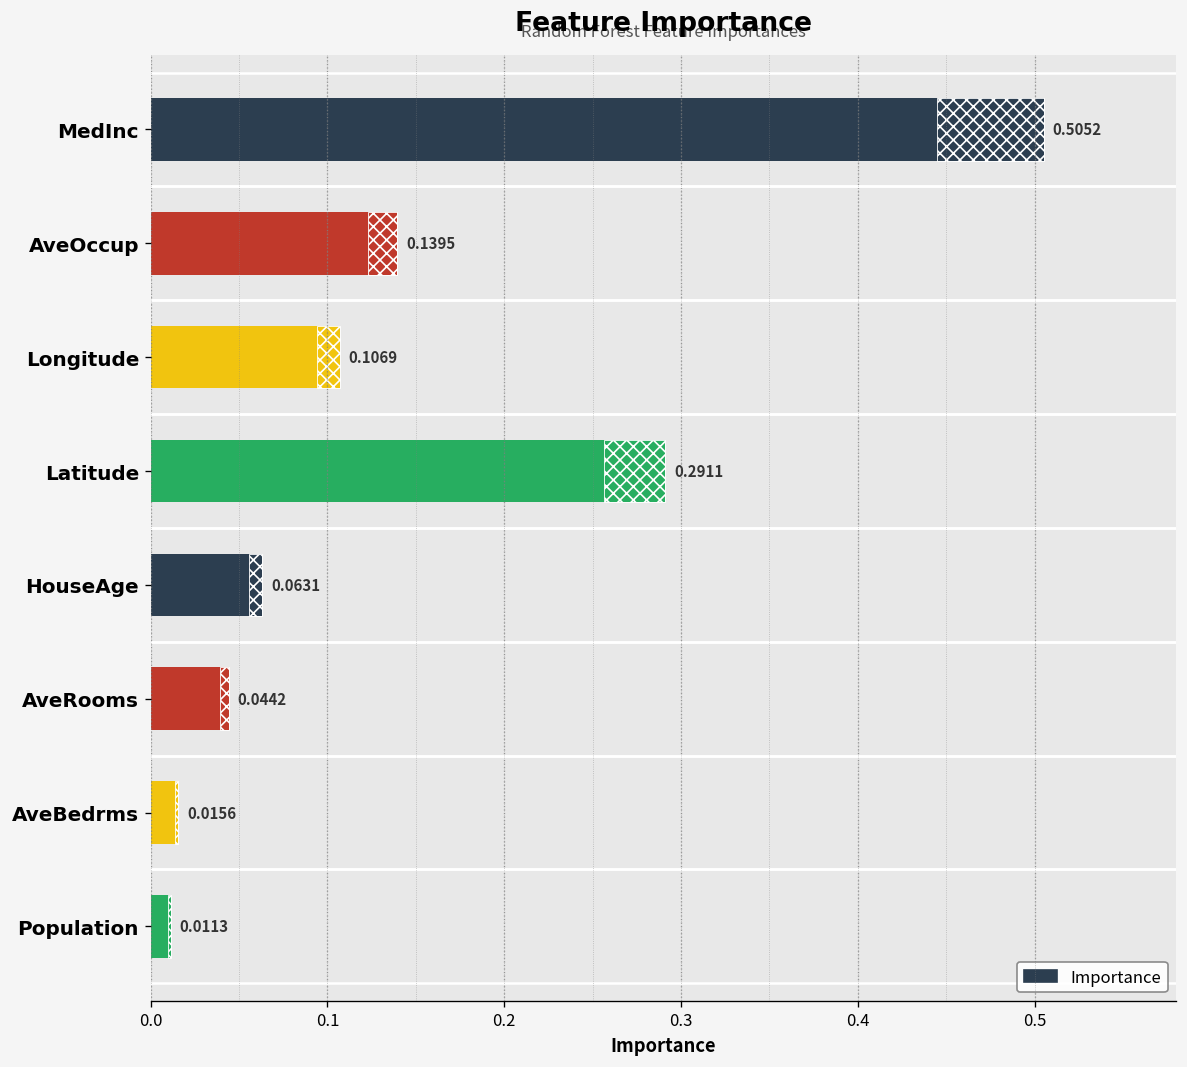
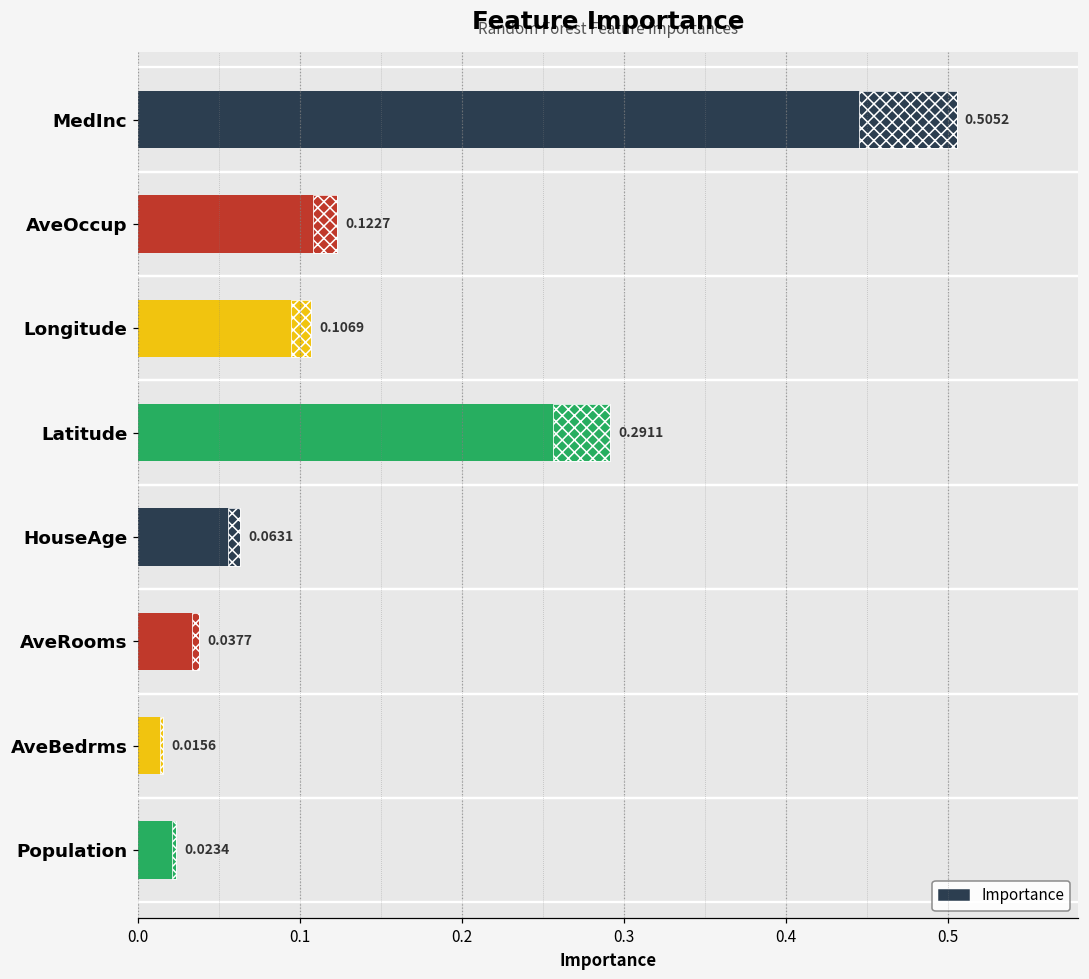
Importance, AveOccup: 0.1395 -> 0.1227
Importance, AveRooms: 0.0442 -> 0.0377
Importance, Population: 0.0113 -> 0.0234
